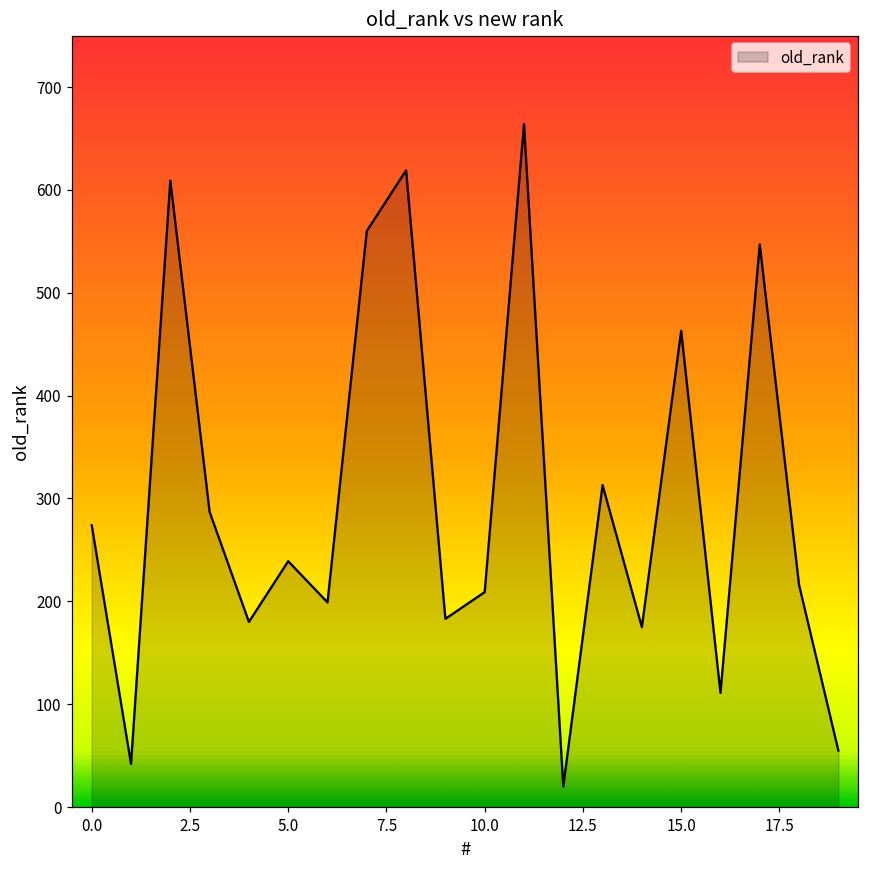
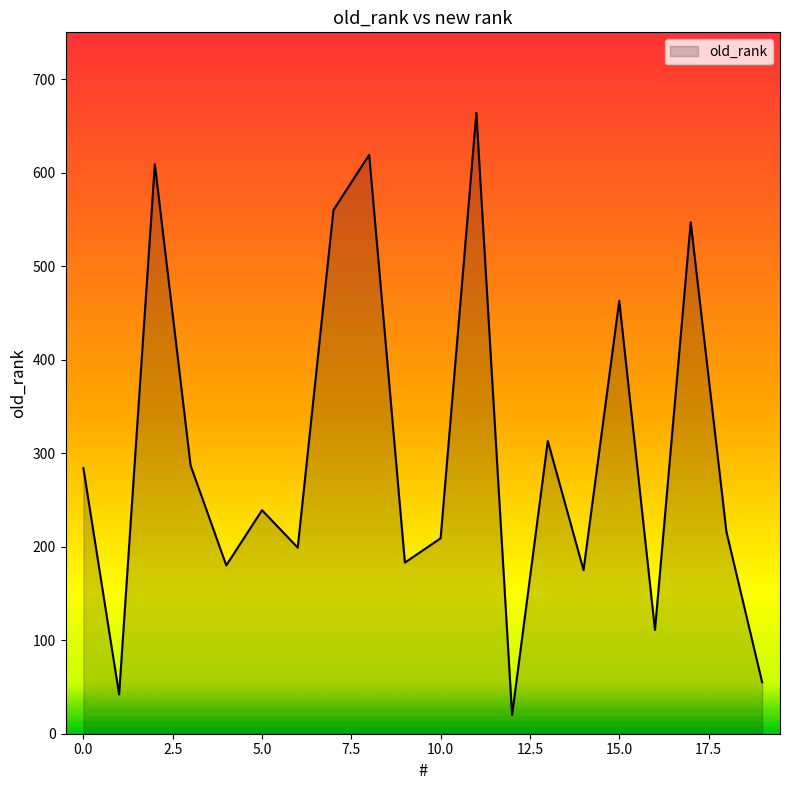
0.0: 270 -> 280
